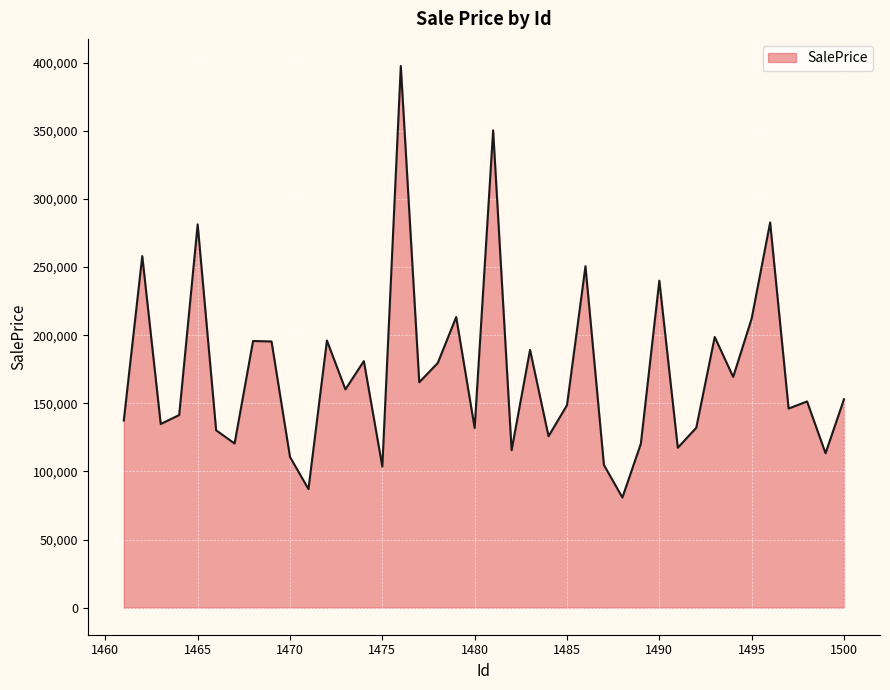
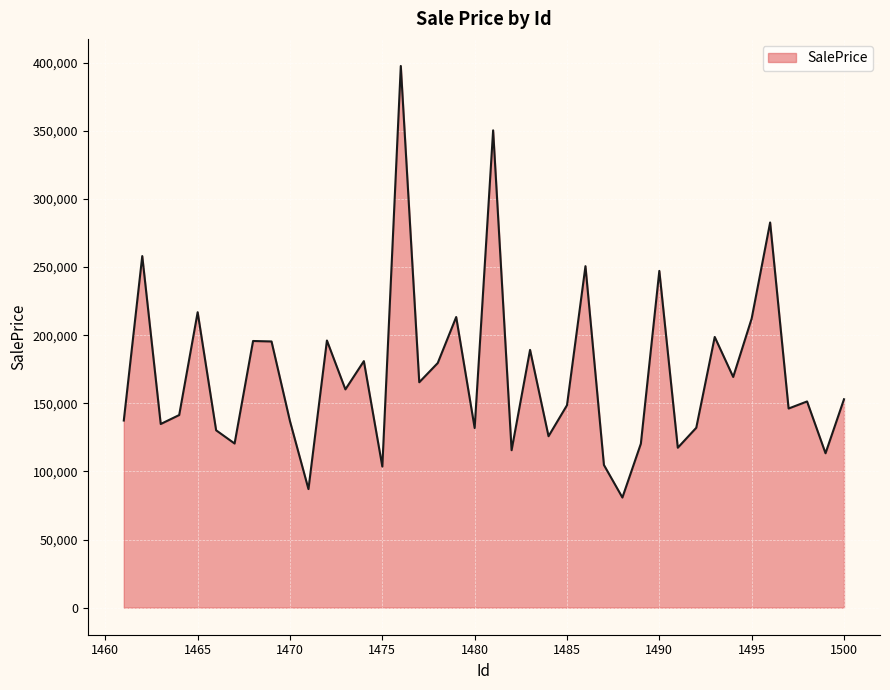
1465: 281,000 -> 217,000
1470: 111,000 -> 137,000
1490: 240,000 -> 247,000
